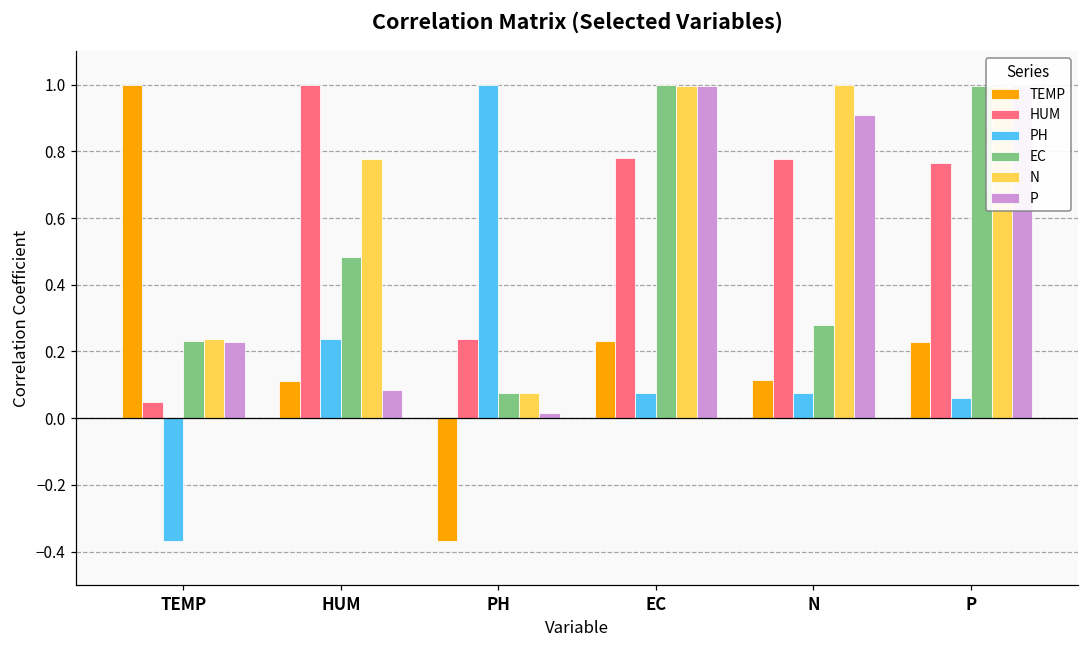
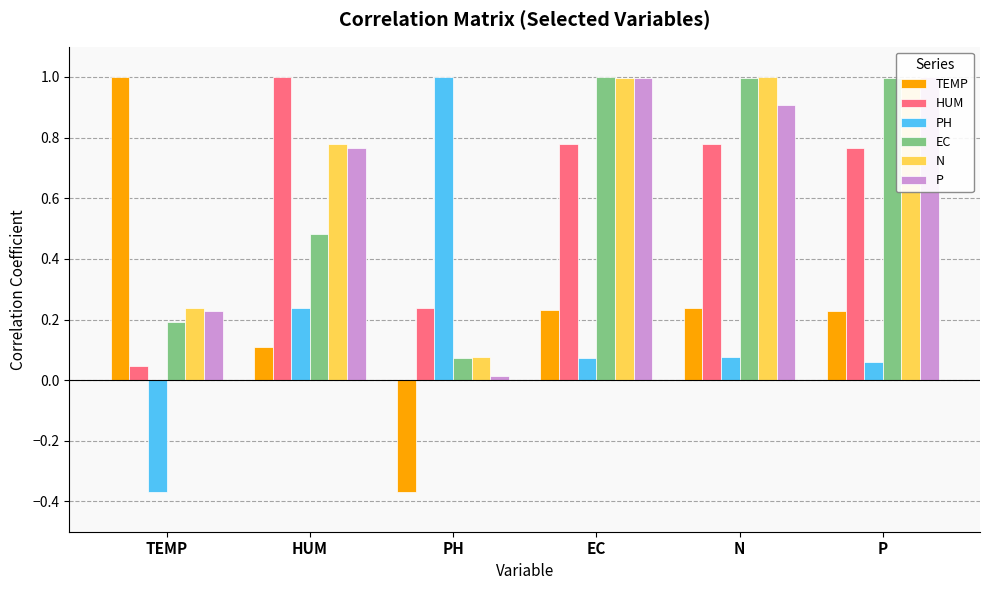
EC, TEMP: 0.23 -> 0.19
P, HUM: 0.08 -> 0.77
TEMP, N: 0.12 -> 0.24
EC, N: 0.28 -> 1.00
